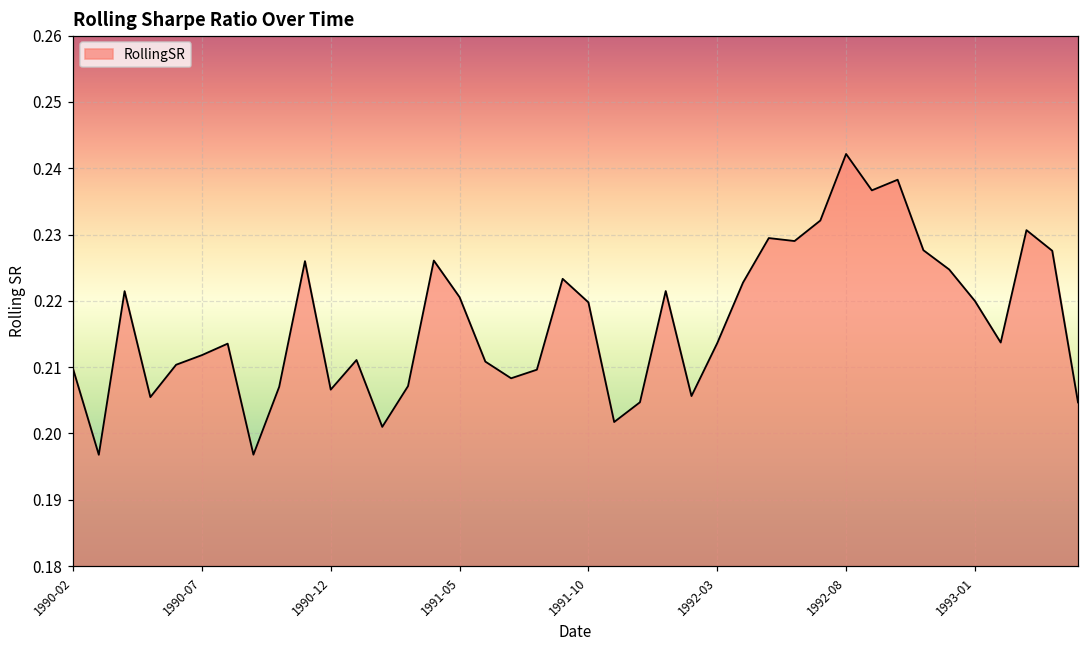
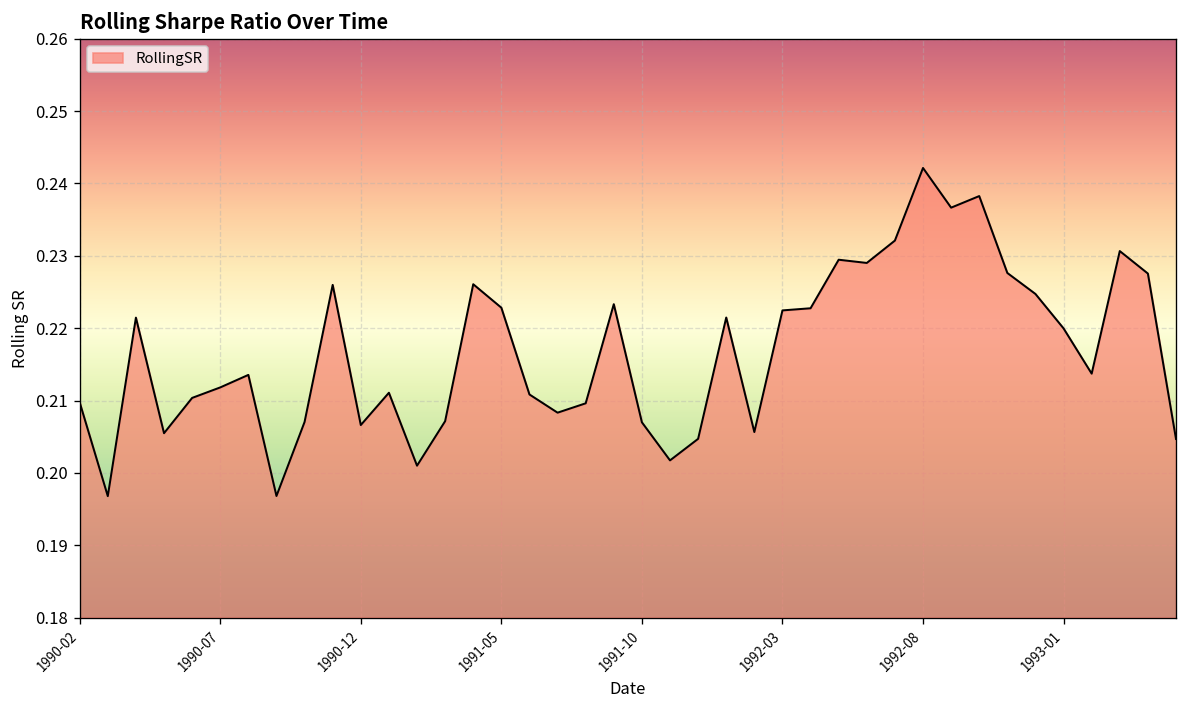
1991-05: 0.221 -> 0.223
1991-10: 0.220 -> 0.207
1992-03: 0.214 -> 0.222
